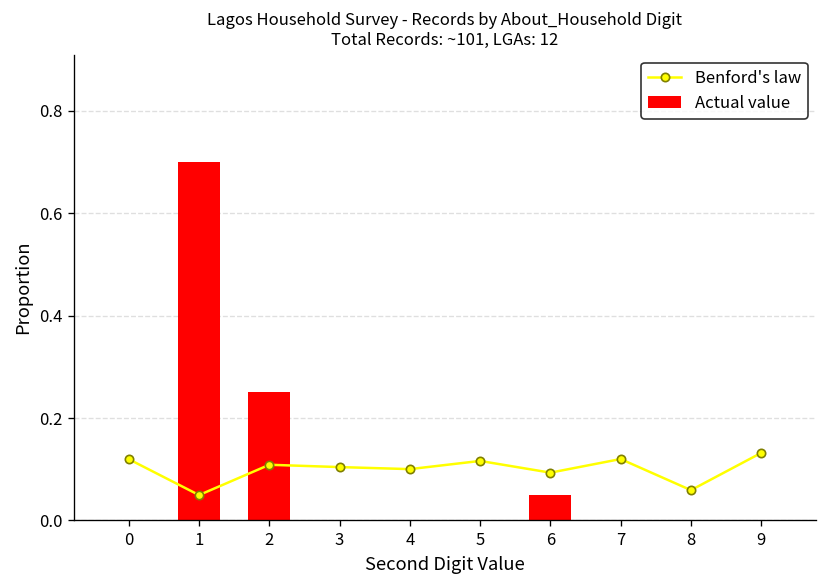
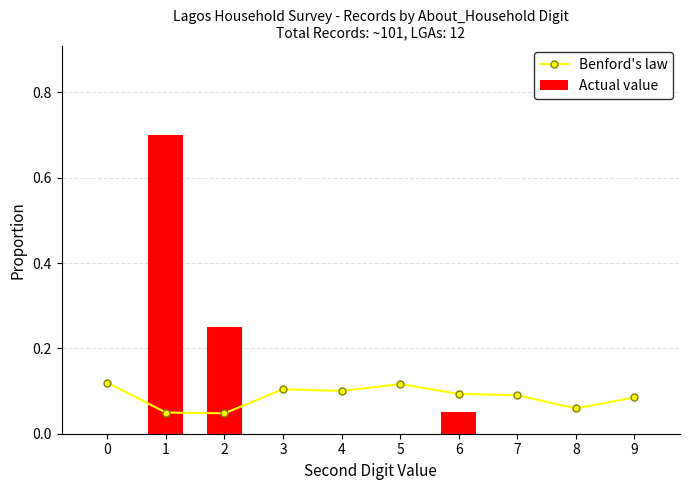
Benford's law, 2: 0.11 -> 0.05
Benford's law, 7: 0.12 -> 0.09
Benford's law, 9: 0.13 -> 0.09
